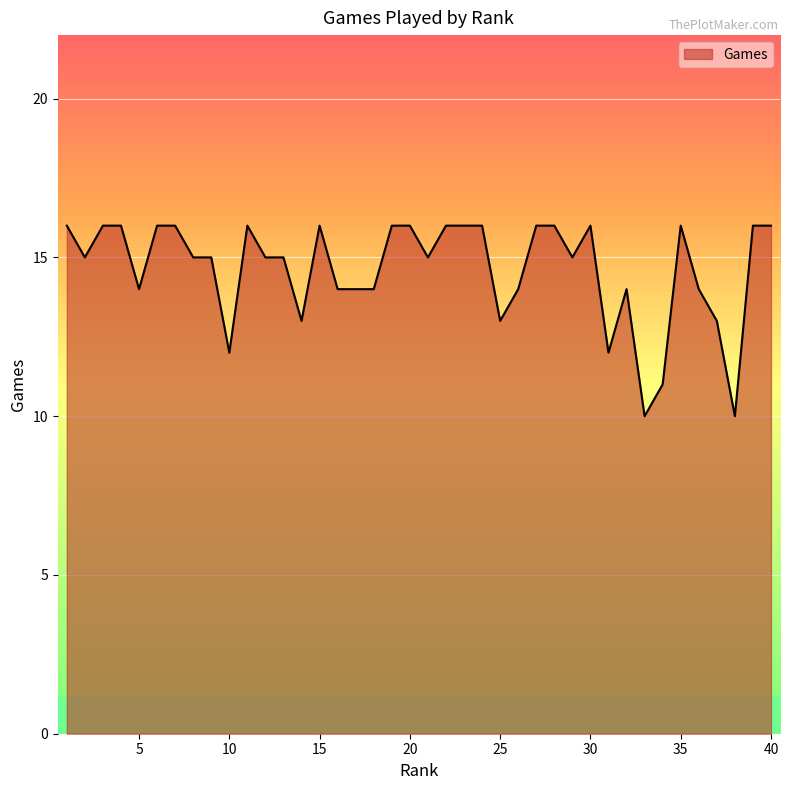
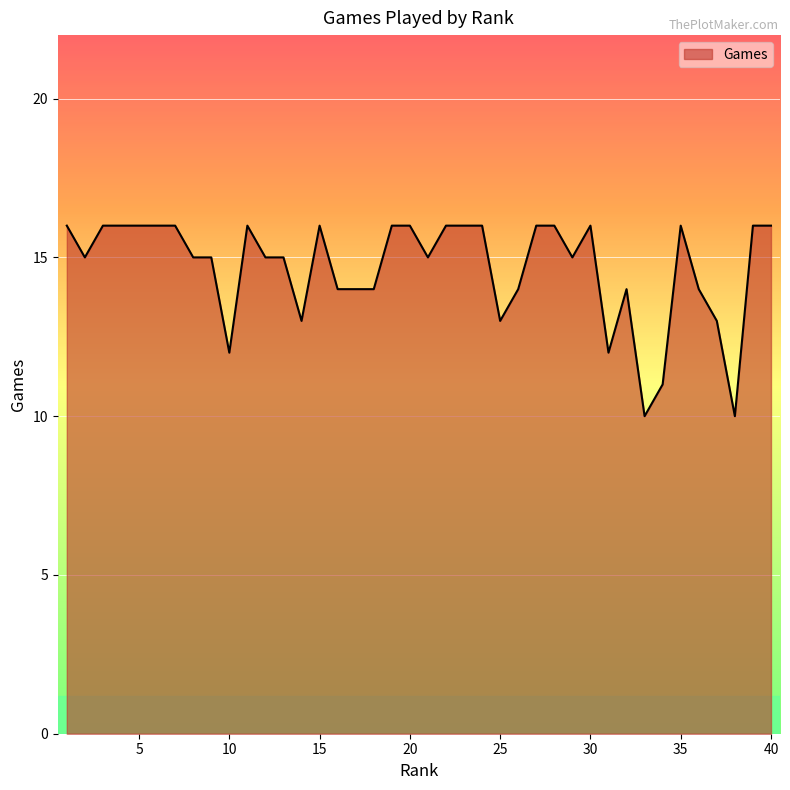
5: 14 -> 16
